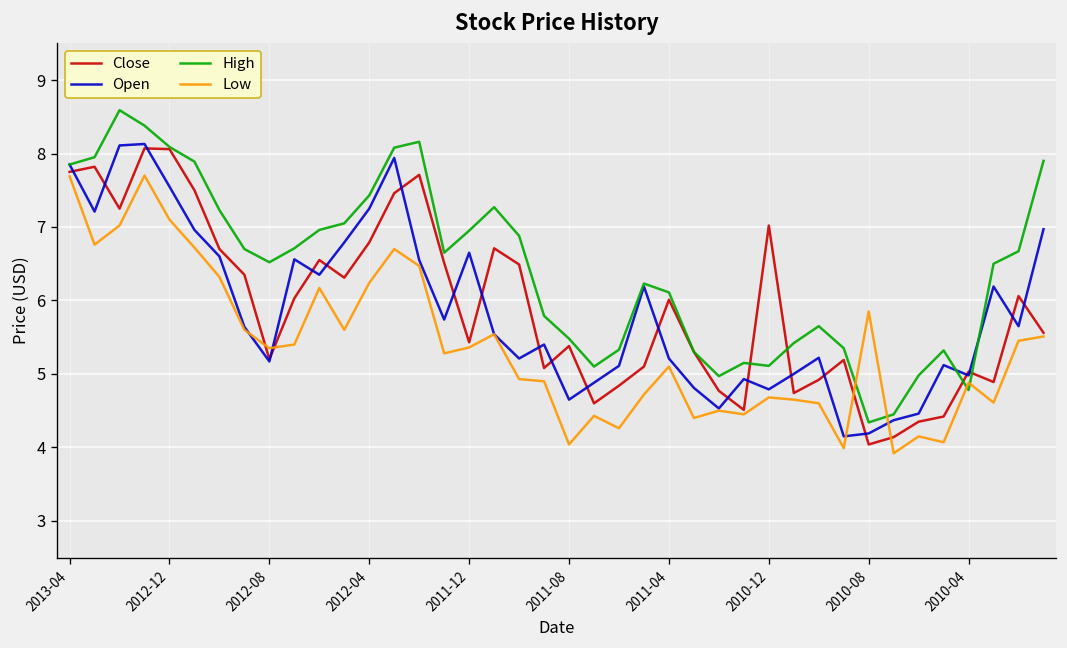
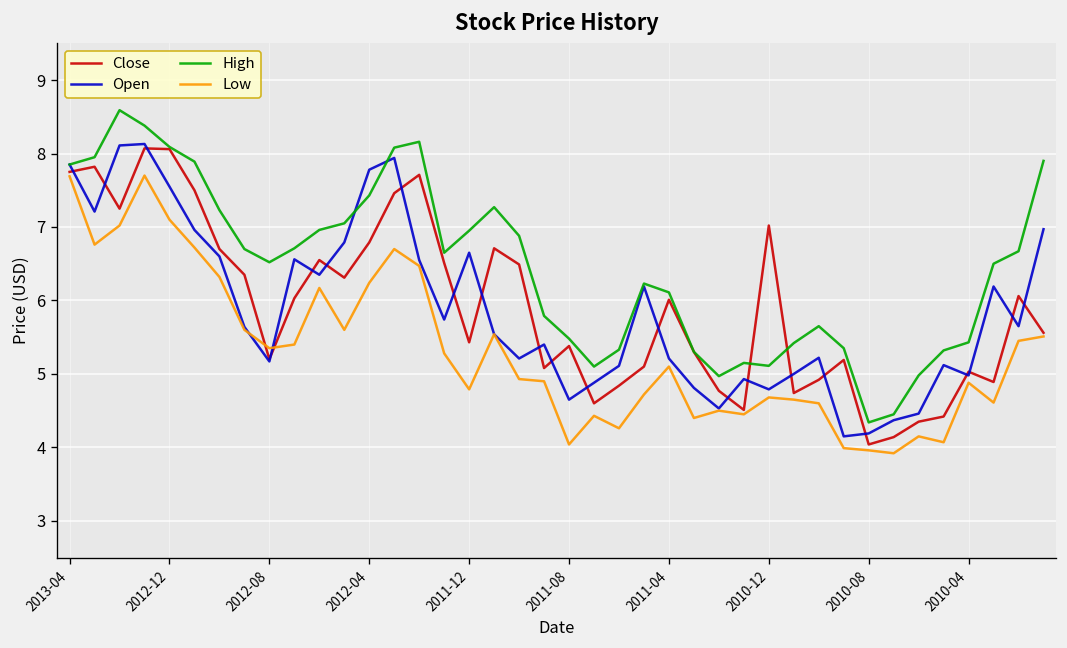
Open, 2012-04: 7.3 -> 7.8
Low, 2011-12: 5.4 -> 4.8
Low, 2010-08: 5.9 -> 4.0
High, 2010-04: 4.8 -> 5.4
